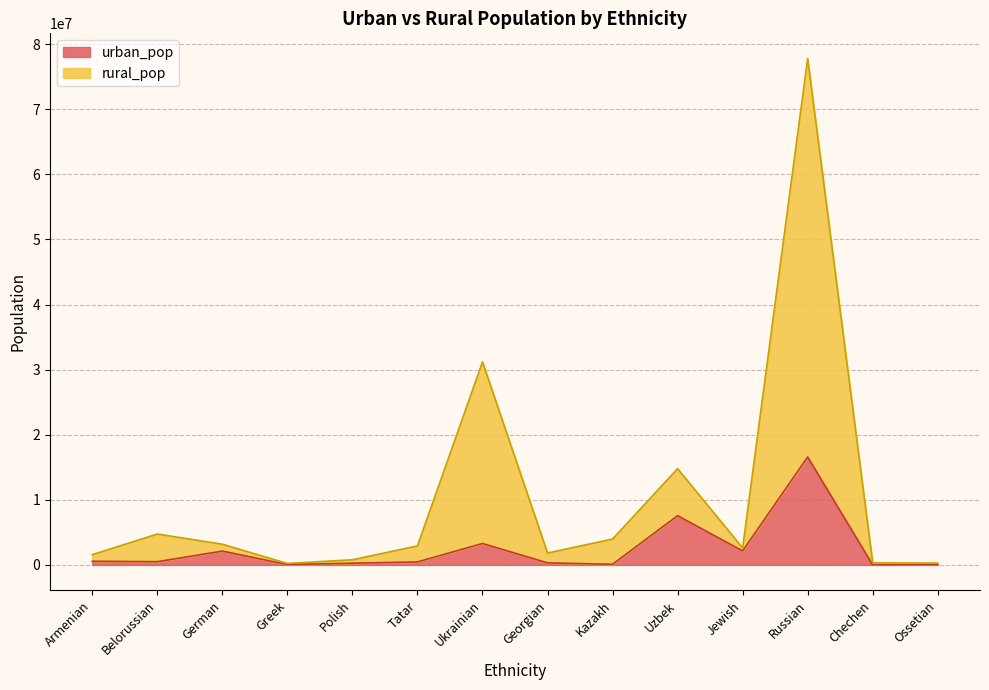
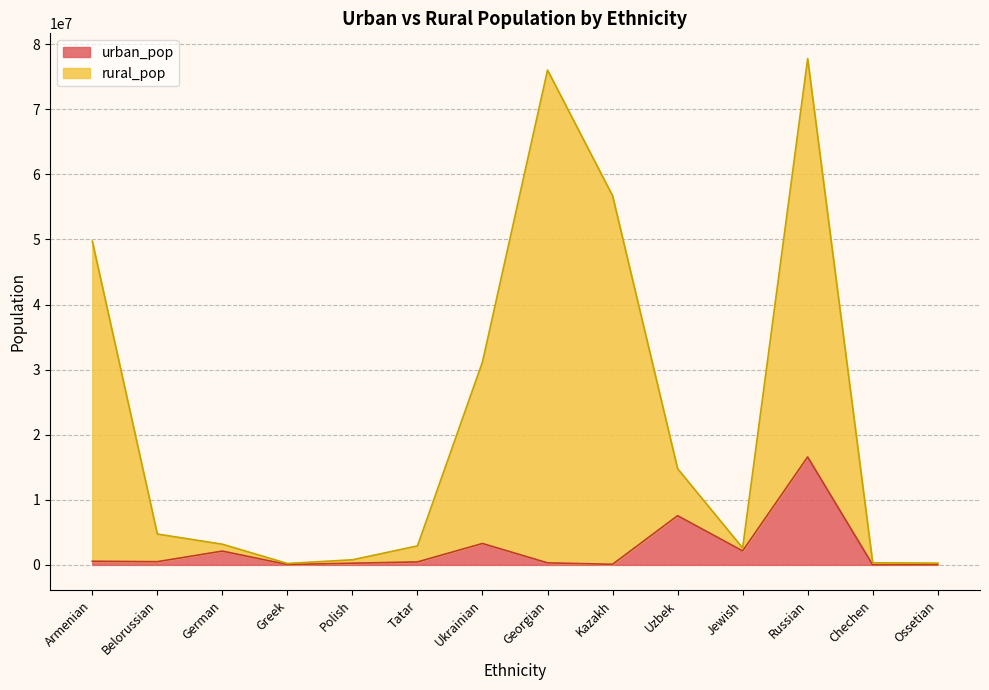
rural_pop, Armenian: 1000000 -> 49000000
rural_pop, Georgian: 2000000 -> 76000000
rural_pop, Kazakh: 4000000 -> 57000000
